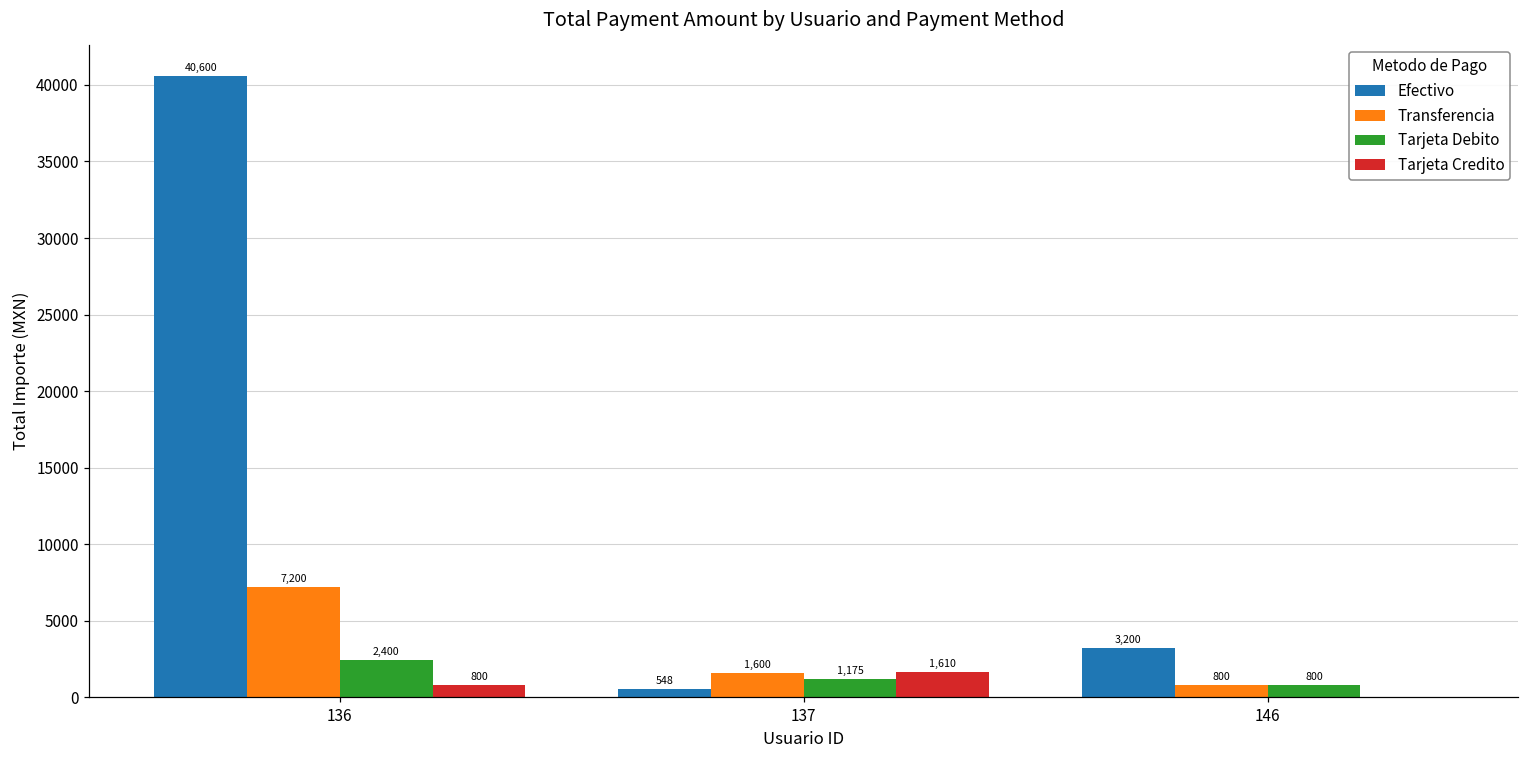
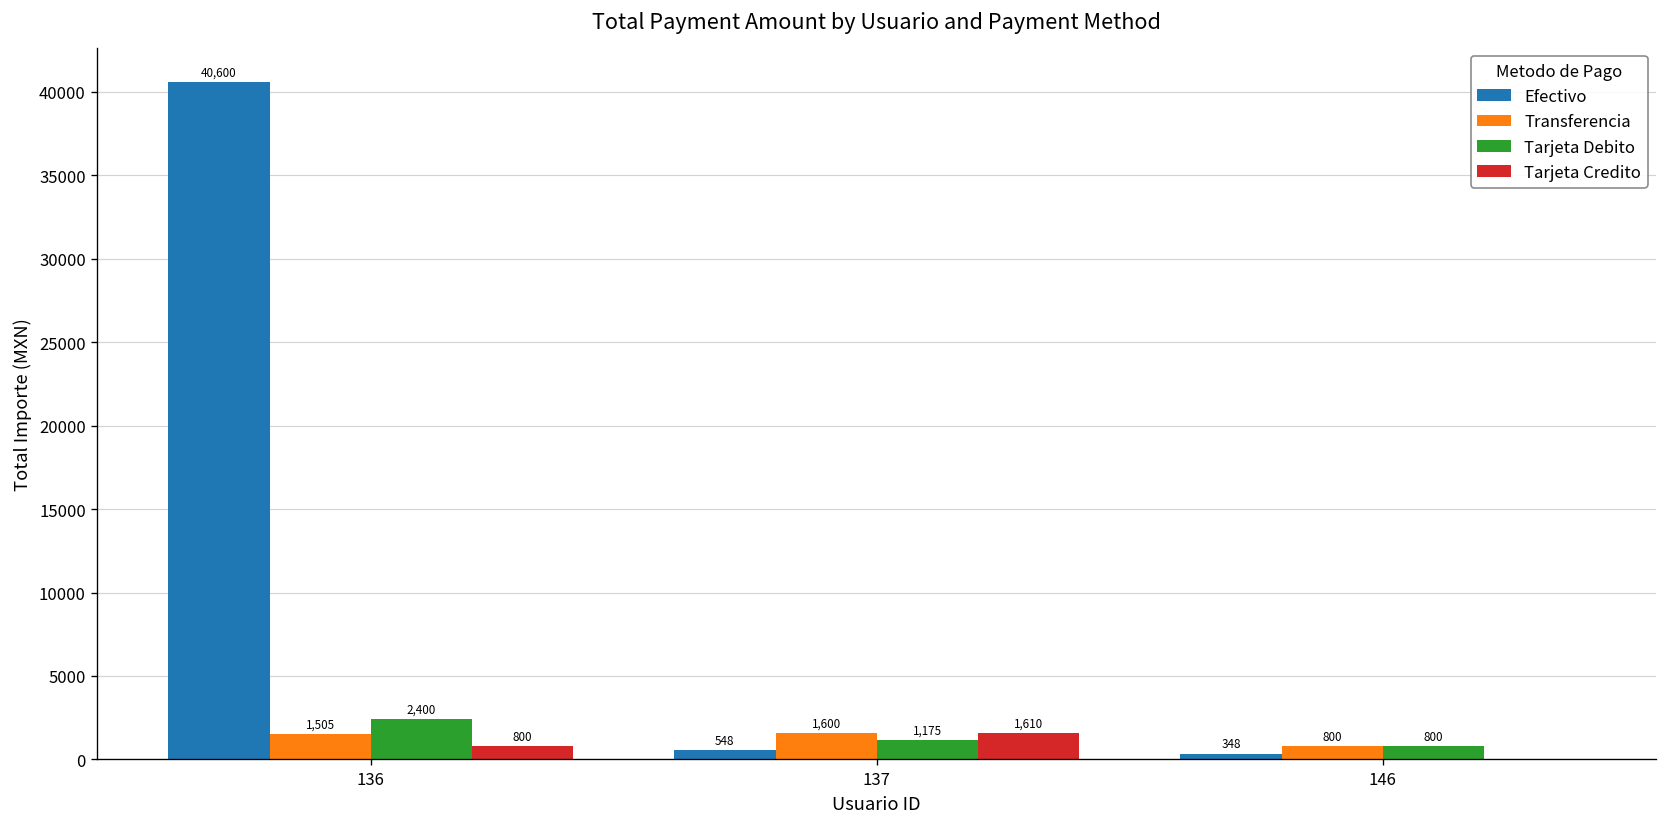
Transferencia, 136: 7,200 -> 1,505
Efectivo, 146: 3,200 -> 348
